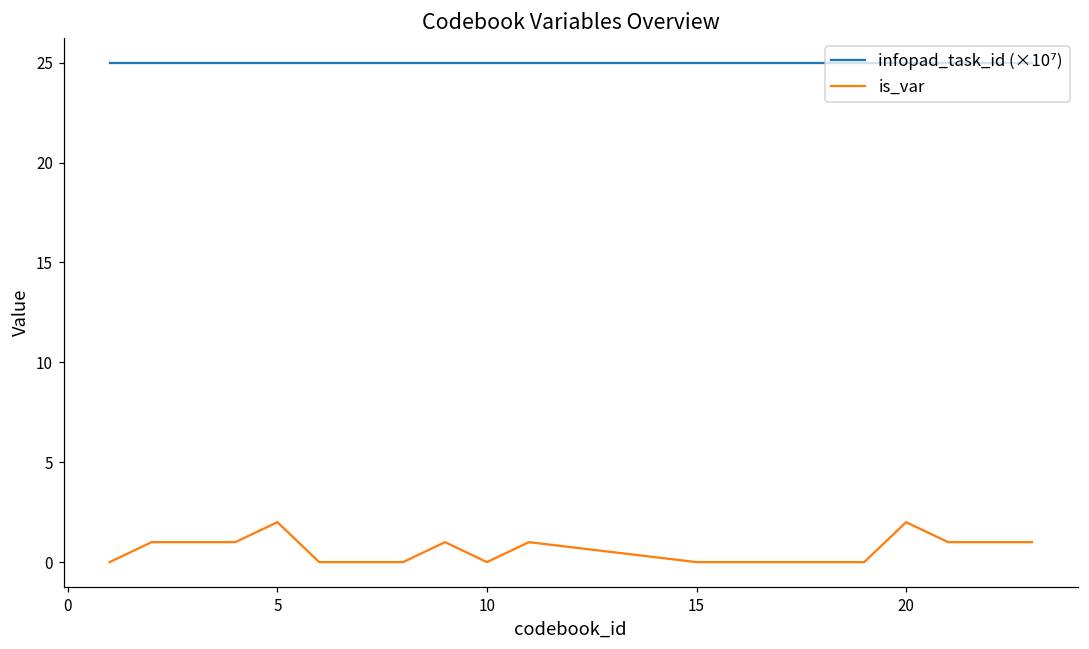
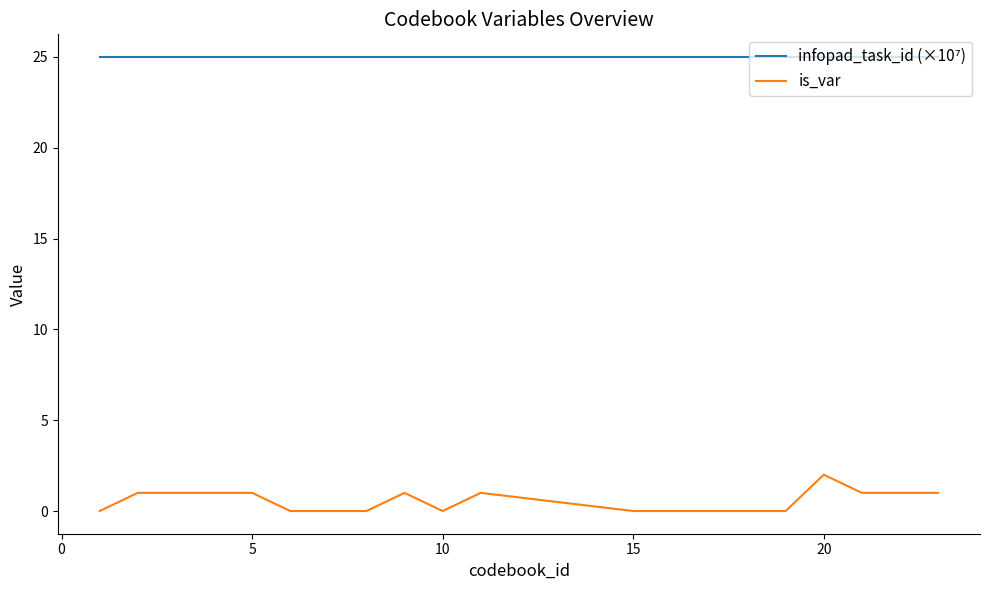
is_var, 5: 2 -> 1
